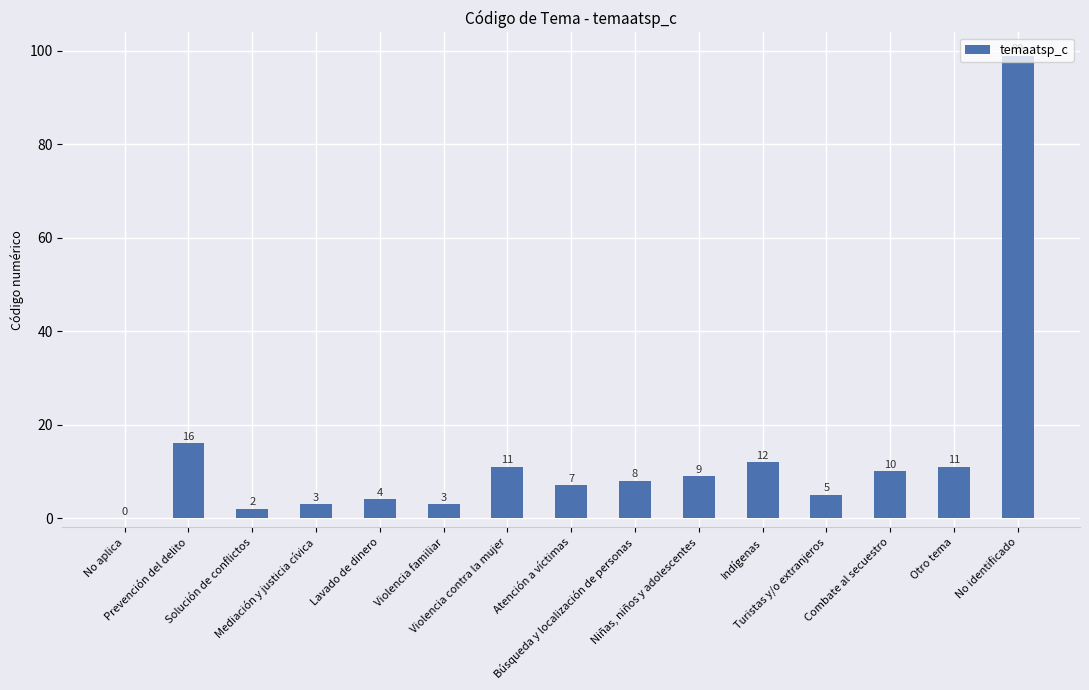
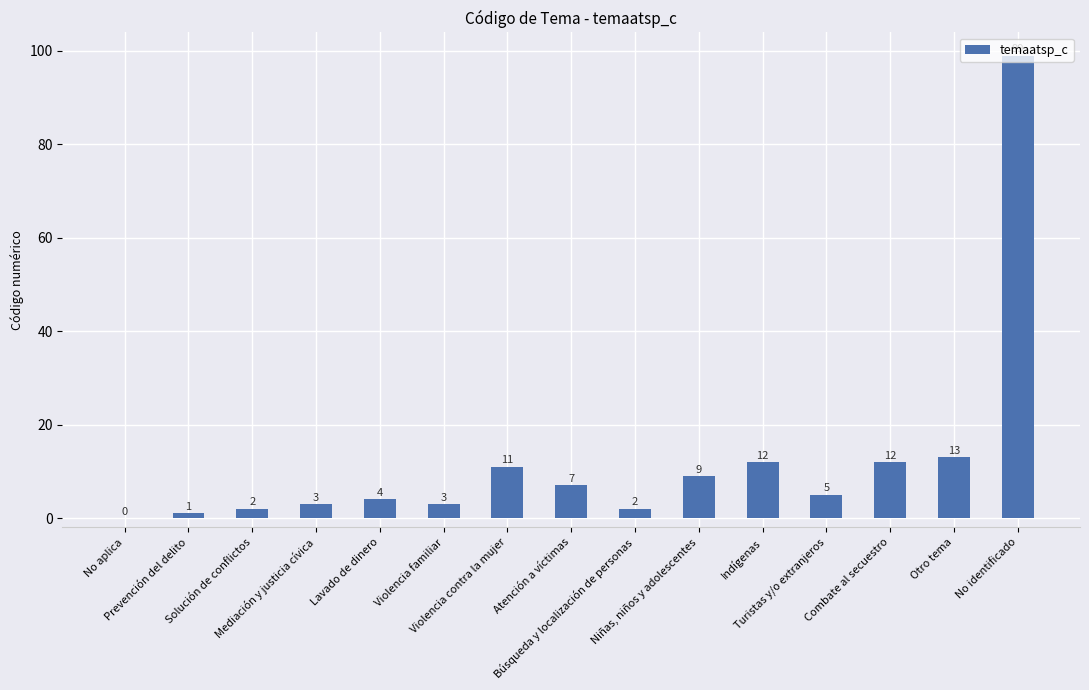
Prevención del delito: 16 -> 1
Búsqueda y localización de personas: 8 -> 2
Combate al secuestro: 10 -> 12
Otro tema: 11 -> 13
